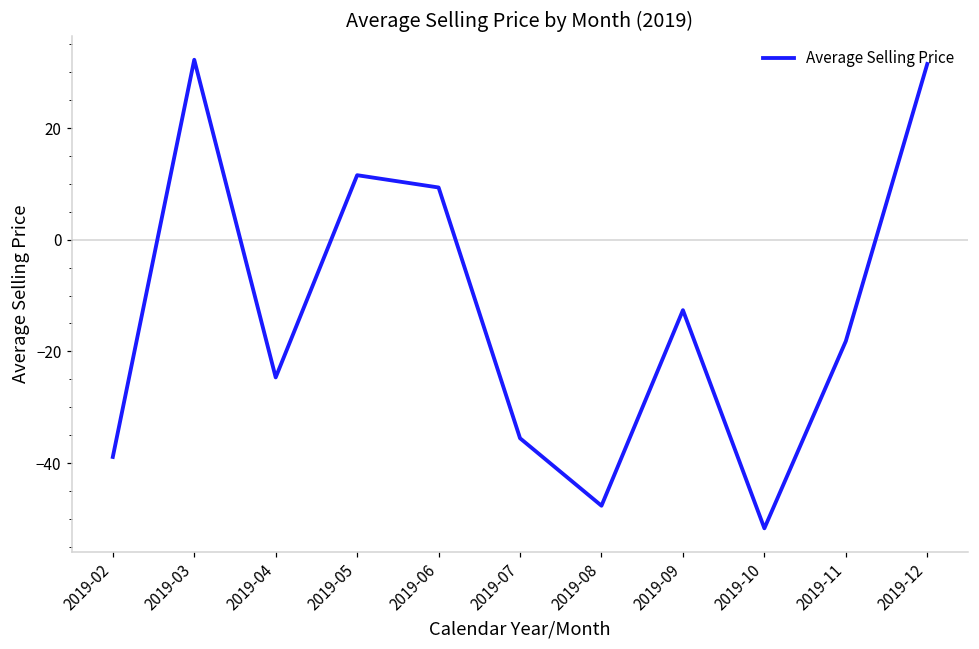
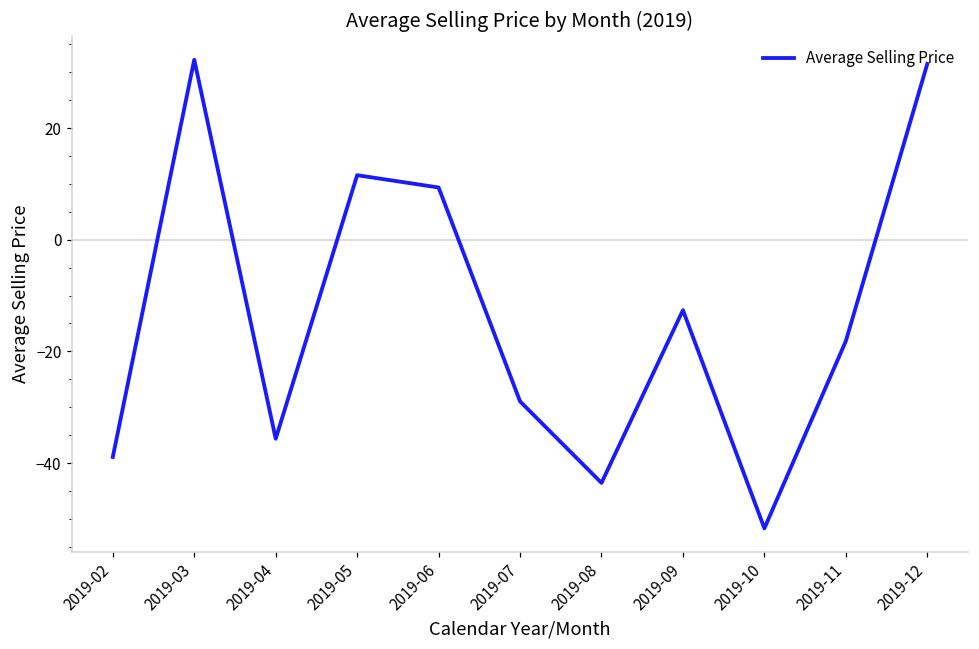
2019-04: -25 -> -36
2019-07: -36 -> -29
2019-08: -48 -> -44
